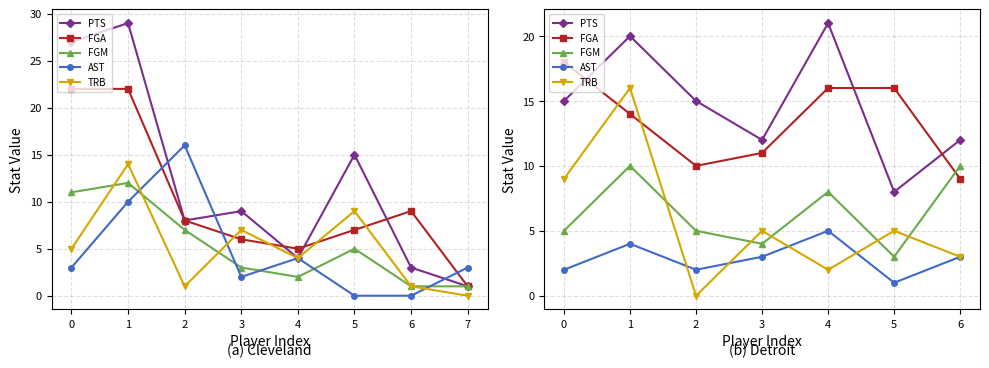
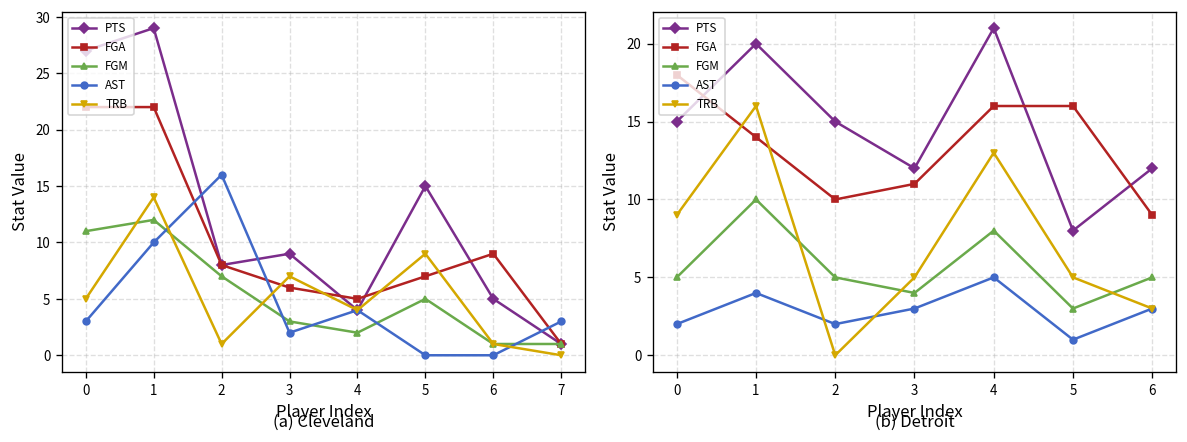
(a) Cleveland, PTS, 6: 3 -> 5
(b) Detroit, TRB, 4: 2 -> 13
(b) Detroit, FGM, 6: 10 -> 5
